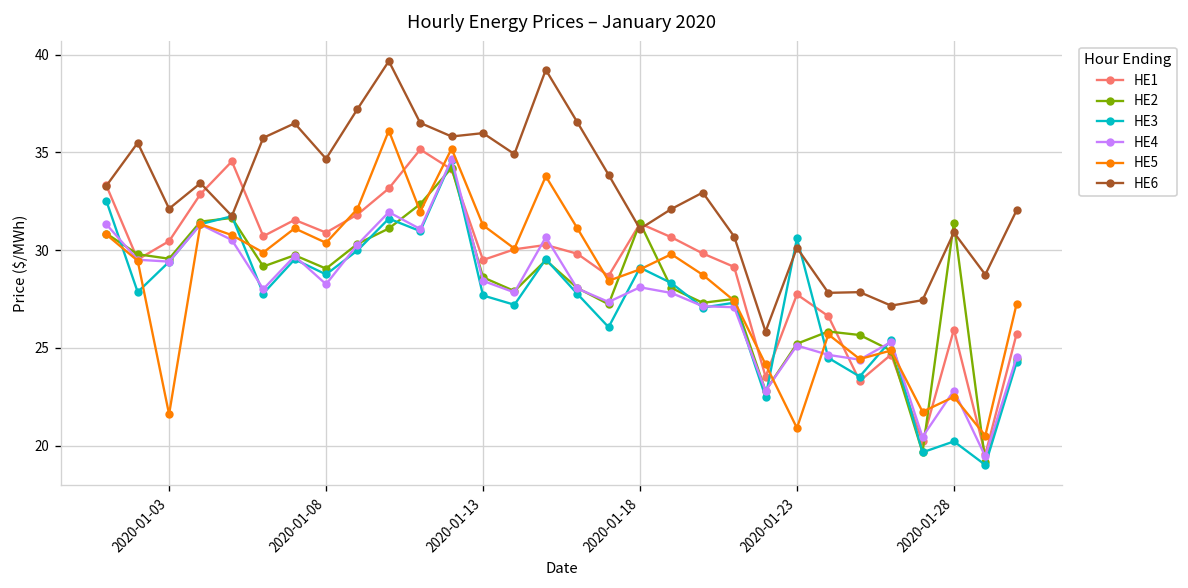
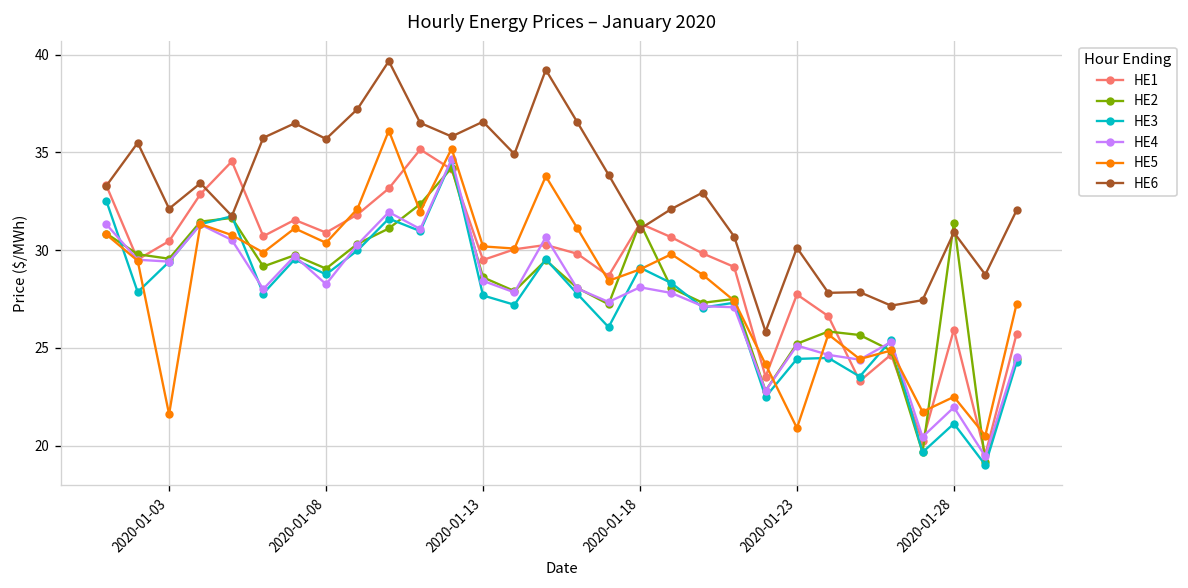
HE6, 2020-01-08: 34.7 -> 35.7
HE5, 2020-01-13: 31.3 -> 30.2
HE6, 2020-01-13: 36.0 -> 36.6
HE3, 2020-01-23: 30.6 -> 24.4
HE3, 2020-01-28: 20.2 -> 21.1
HE4, 2020-01-28: 22.8 -> 22.0
